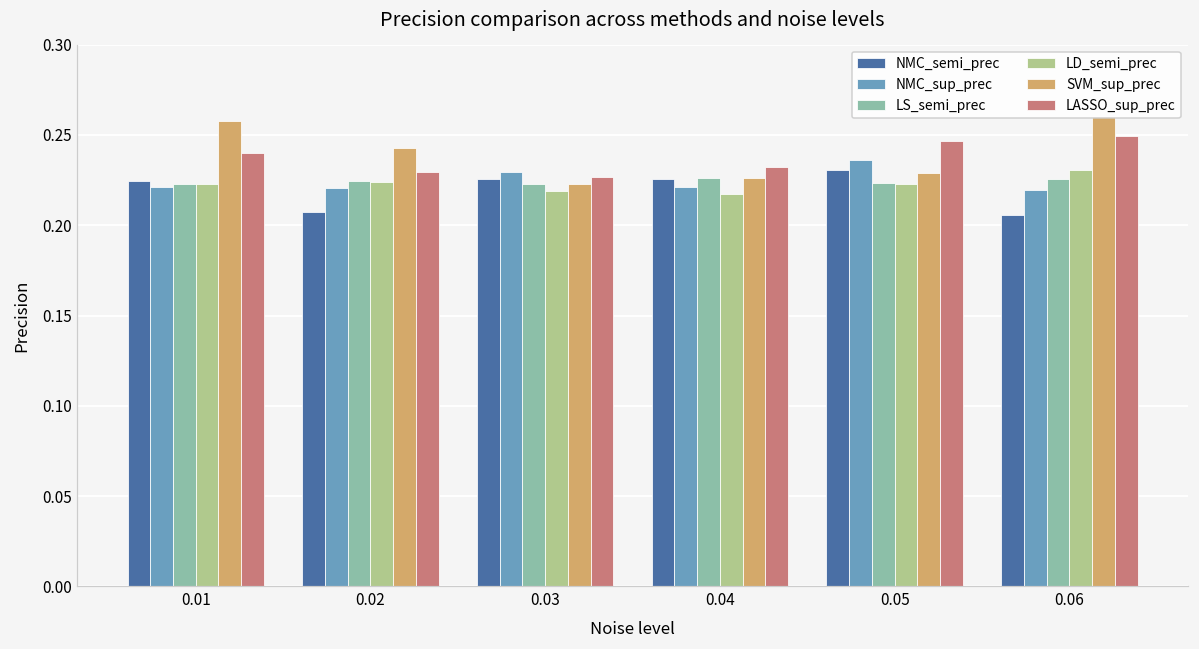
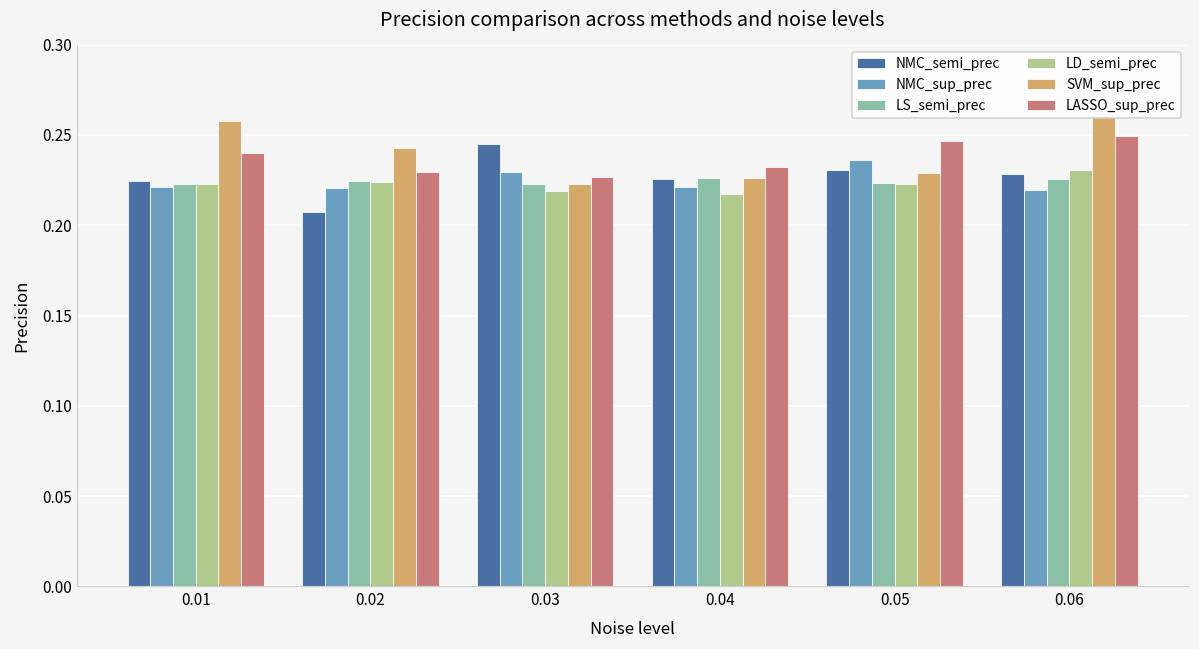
NMC_semi_prec, 0.03: 0.226 -> 0.245
NMC_semi_prec, 0.06: 0.206 -> 0.229
